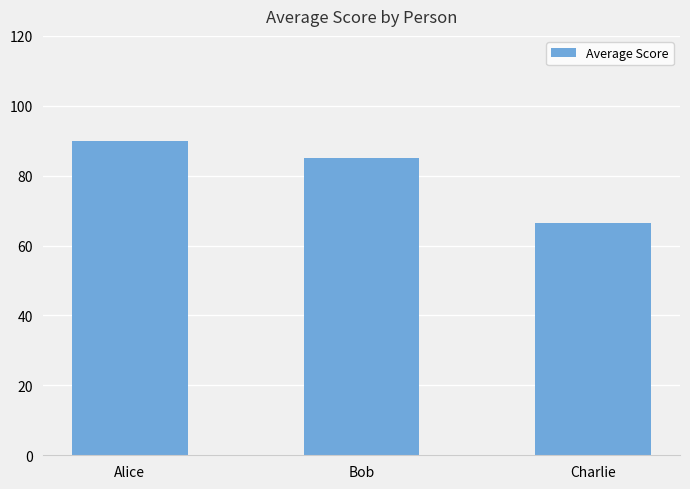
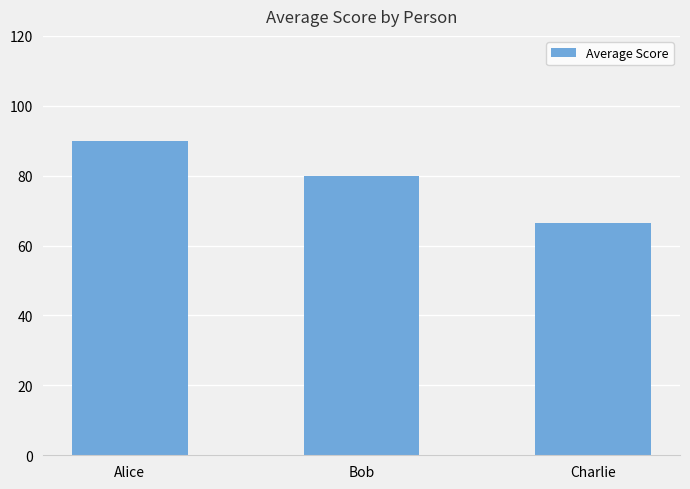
Bob: 85 -> 80
